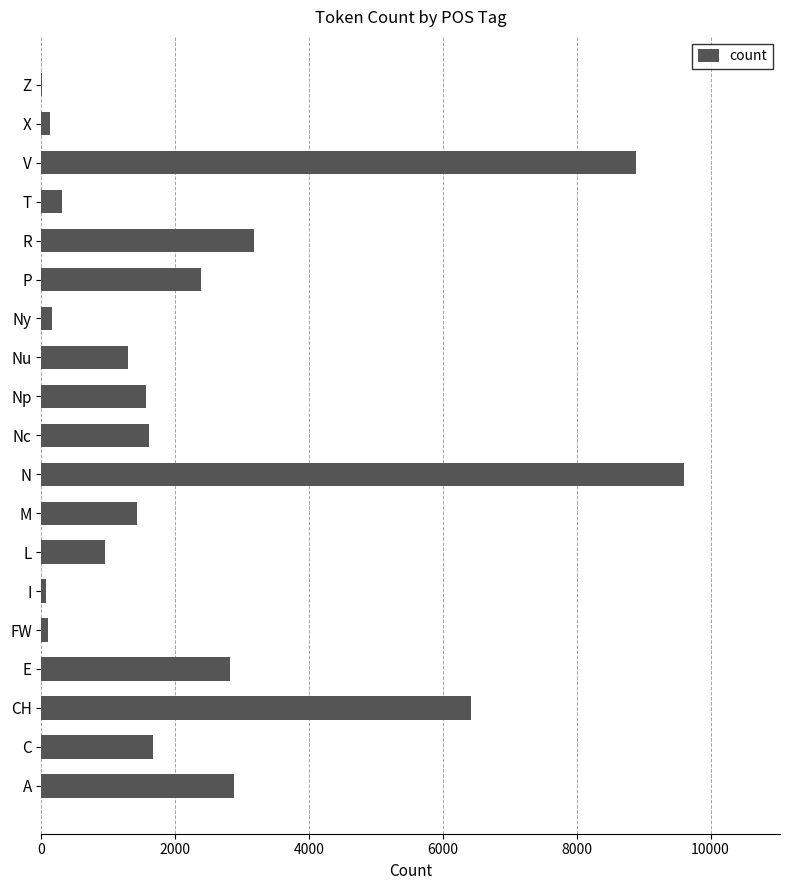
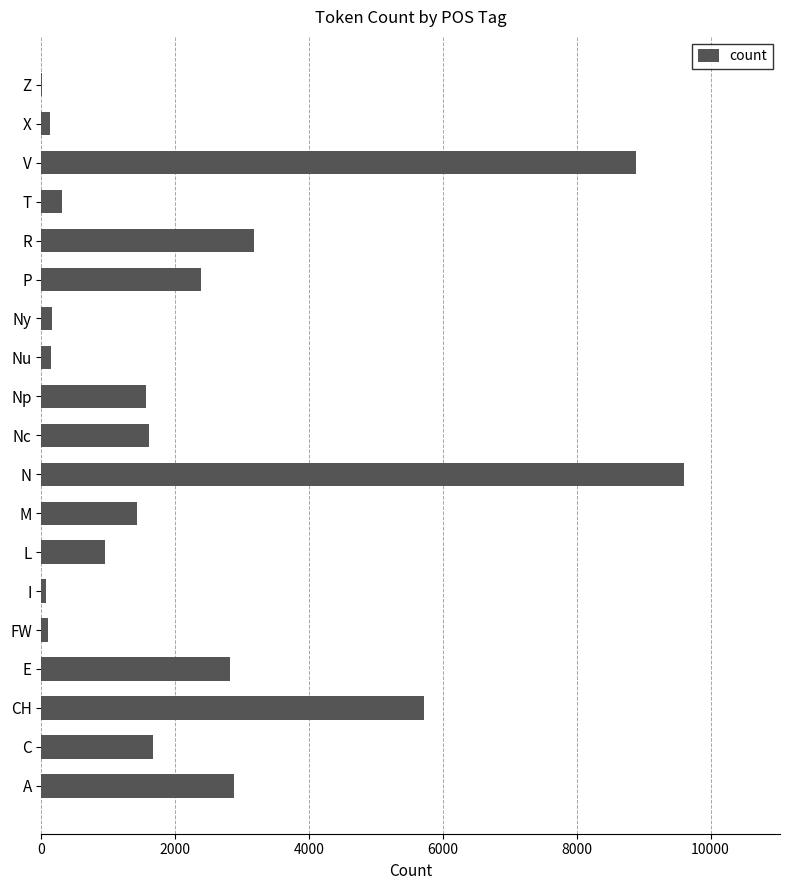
Nu: 1300 -> 100
CH: 6400 -> 5700
